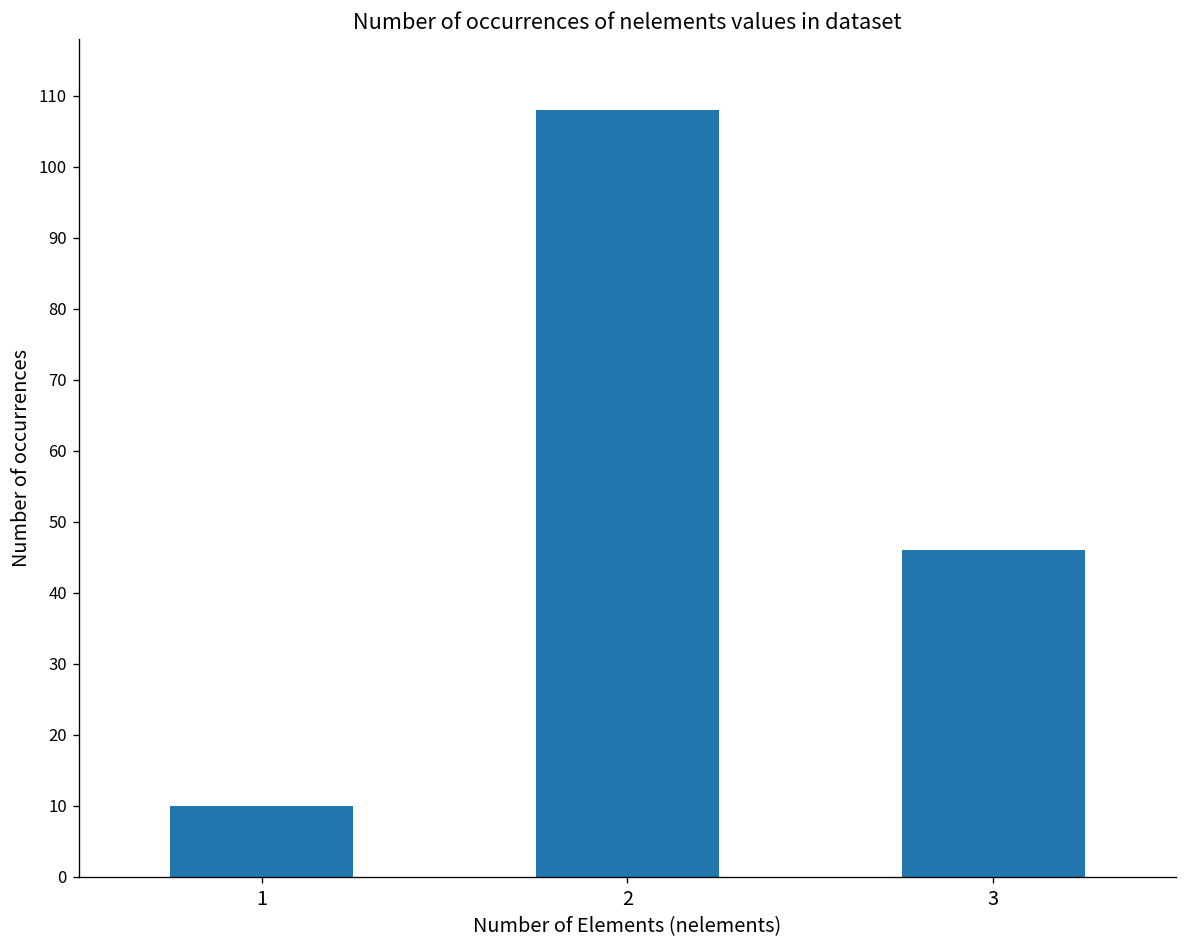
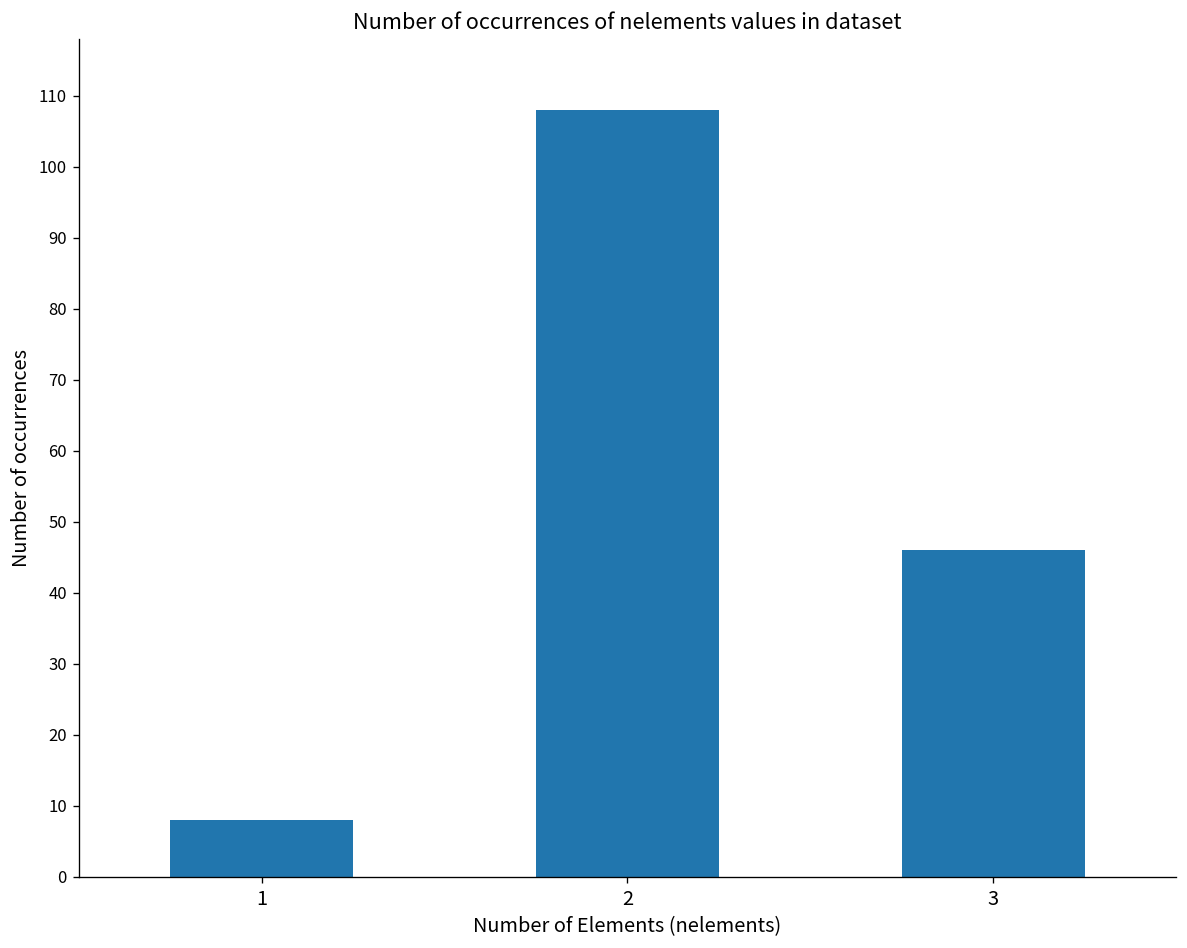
1: 10 -> 8
